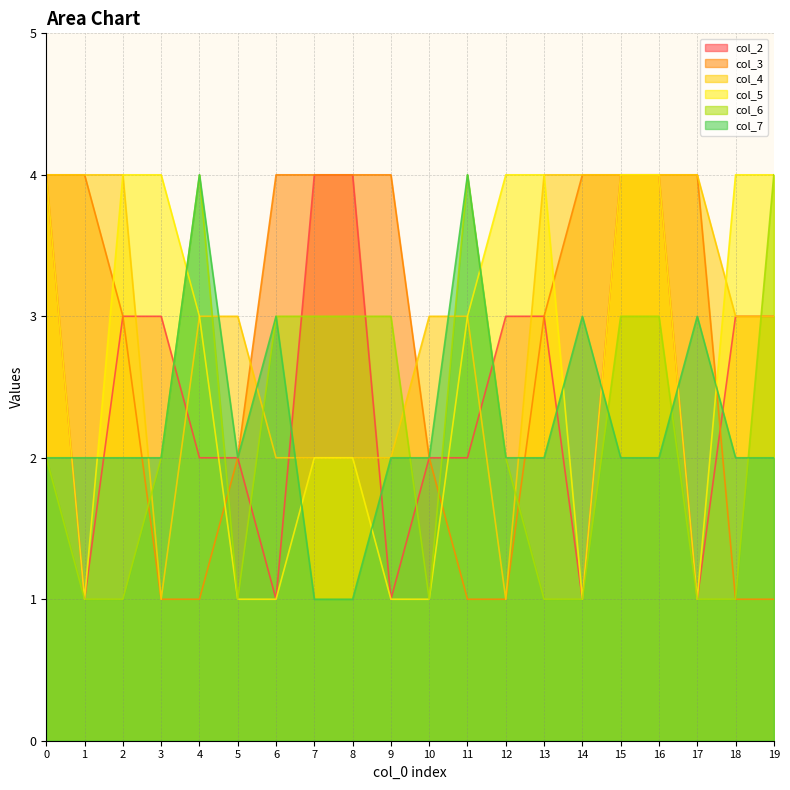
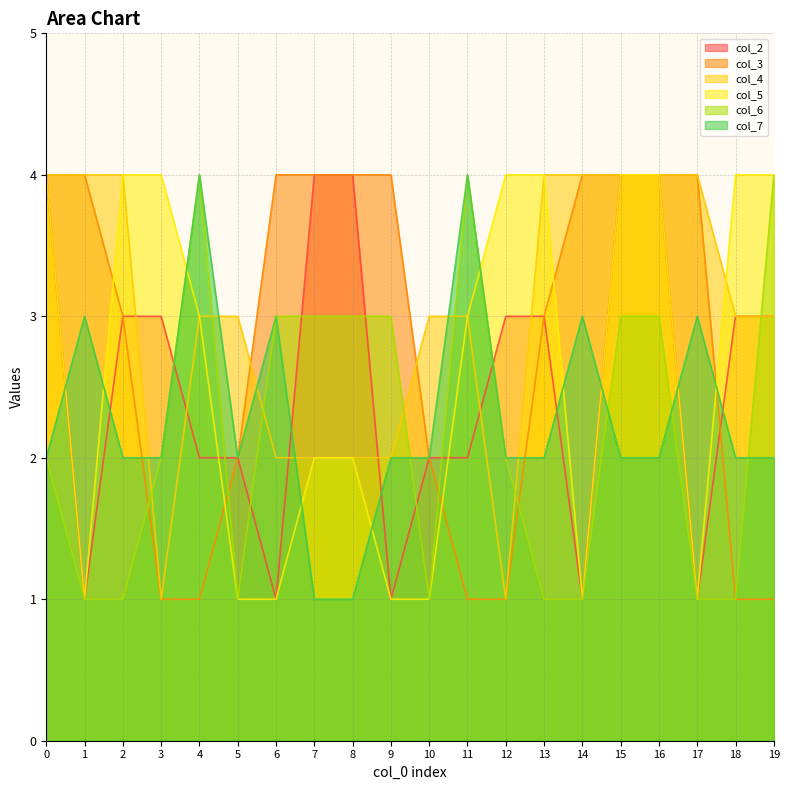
col_7, 1: 2 -> 3
